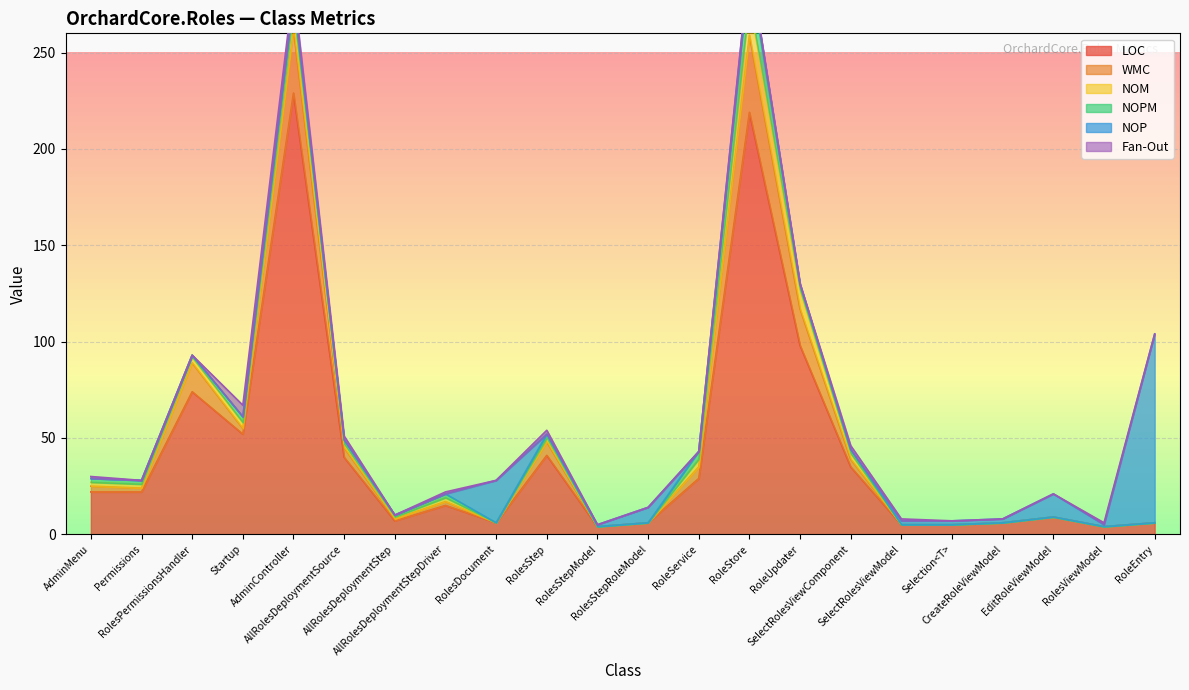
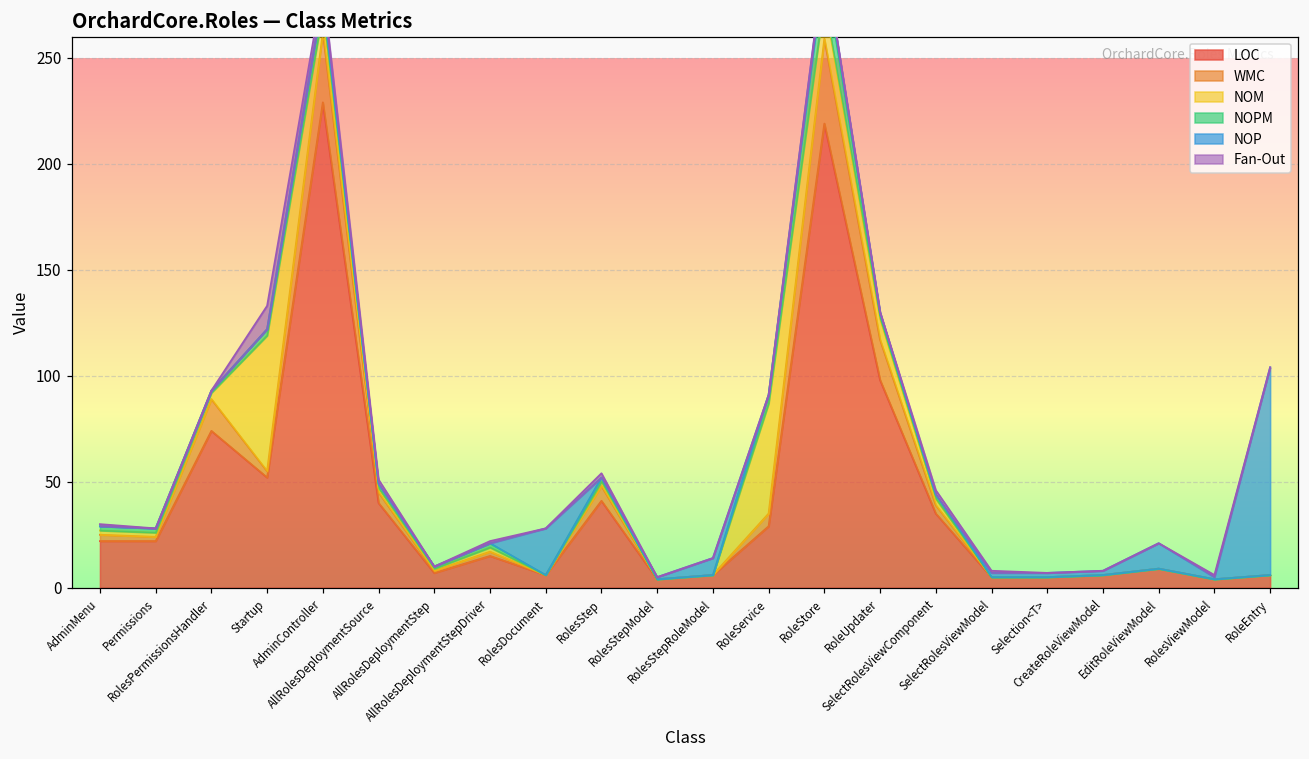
NOM, Startup: 3 -> 64
Fan-Out, Startup: 6 -> 11
NOM, RoleService: 4 -> 52
